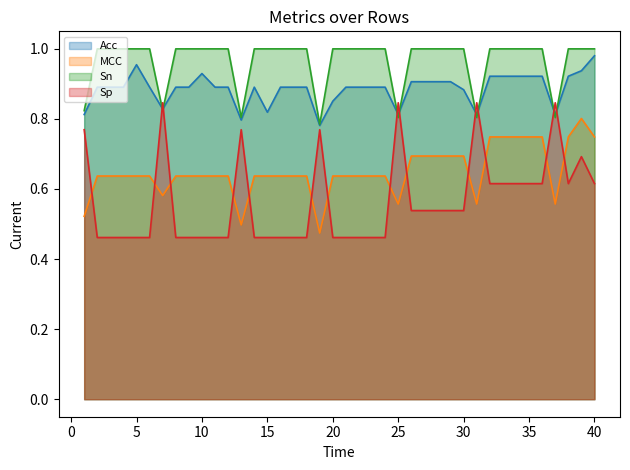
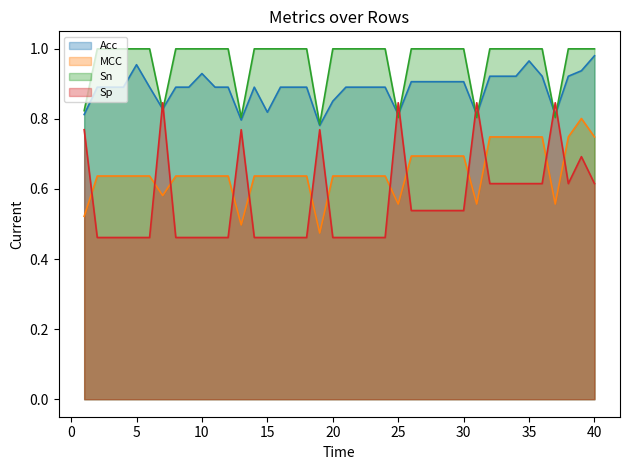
Acc, 30: 0.88 -> 0.91
Acc, 35: 0.92 -> 0.97
